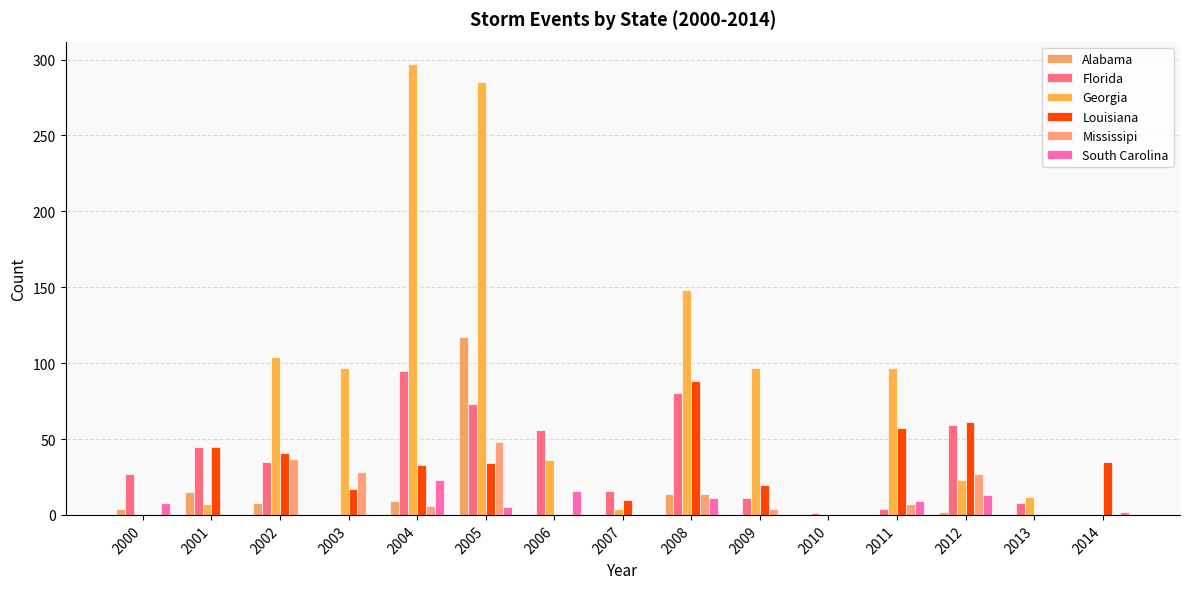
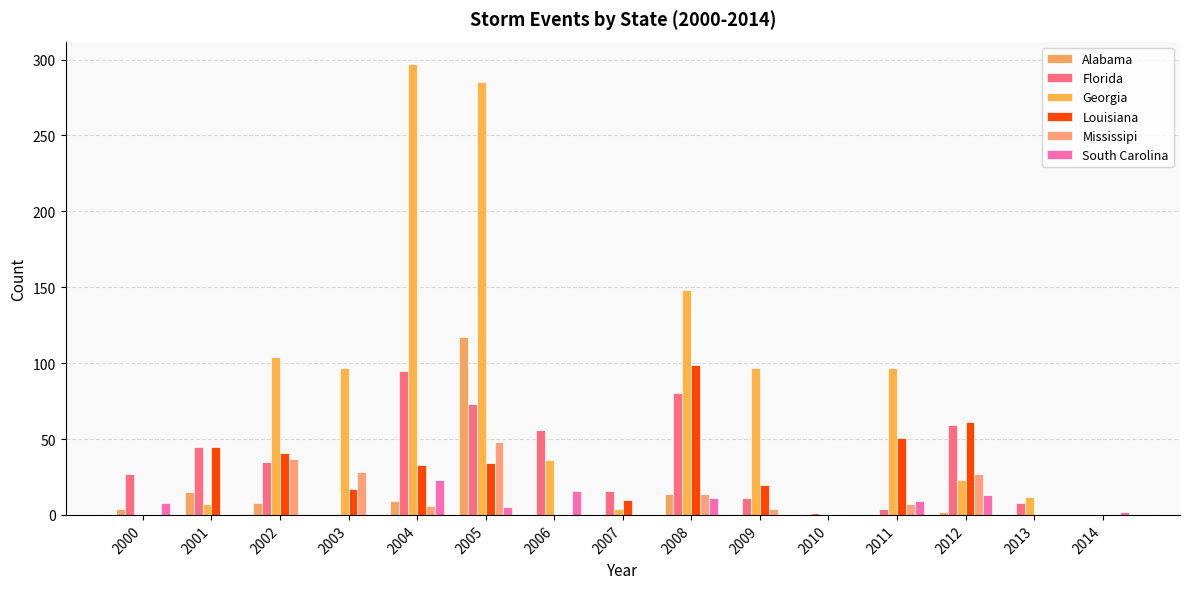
Louisiana, 2008: 88 -> 99
Louisiana, 2011: 57 -> 51
Louisiana, 2014: 35 -> 0
